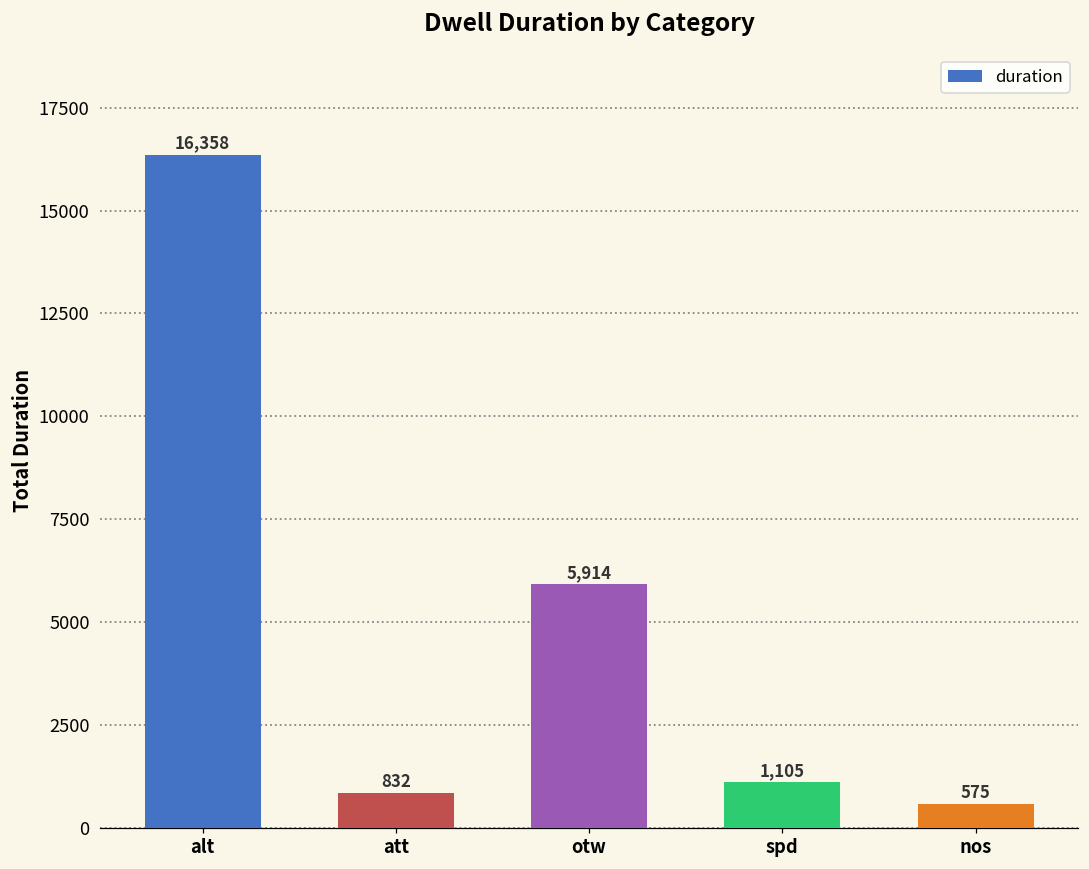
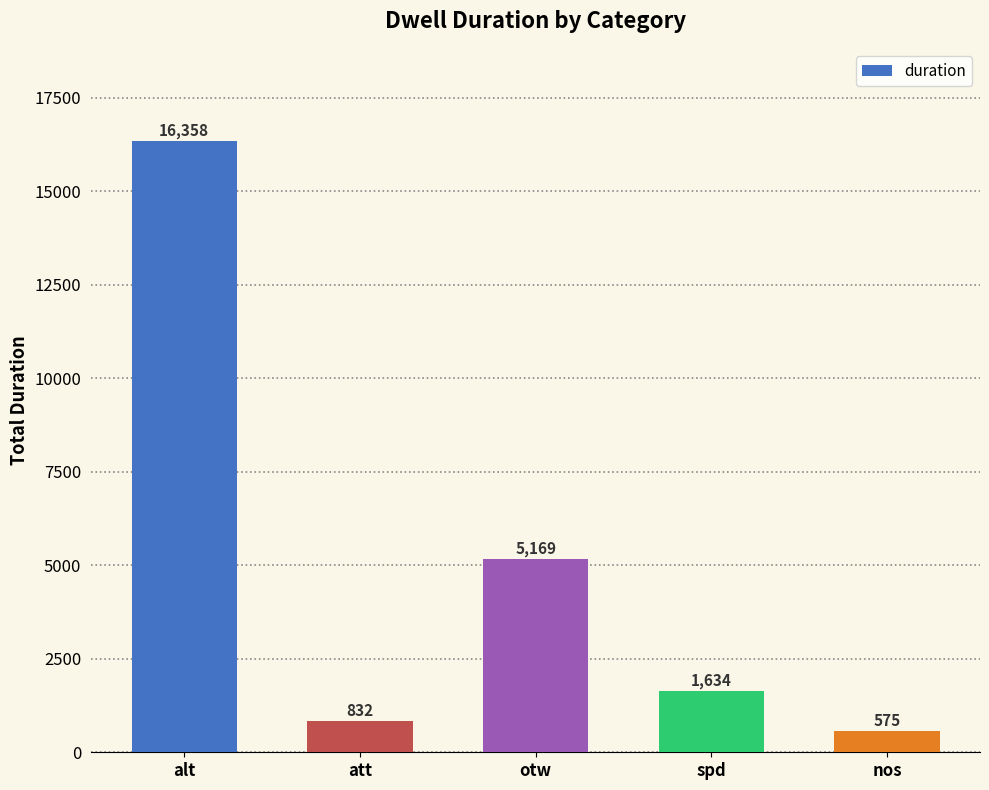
otw: 5,914 -> 5,169
spd: 1,105 -> 1,634
